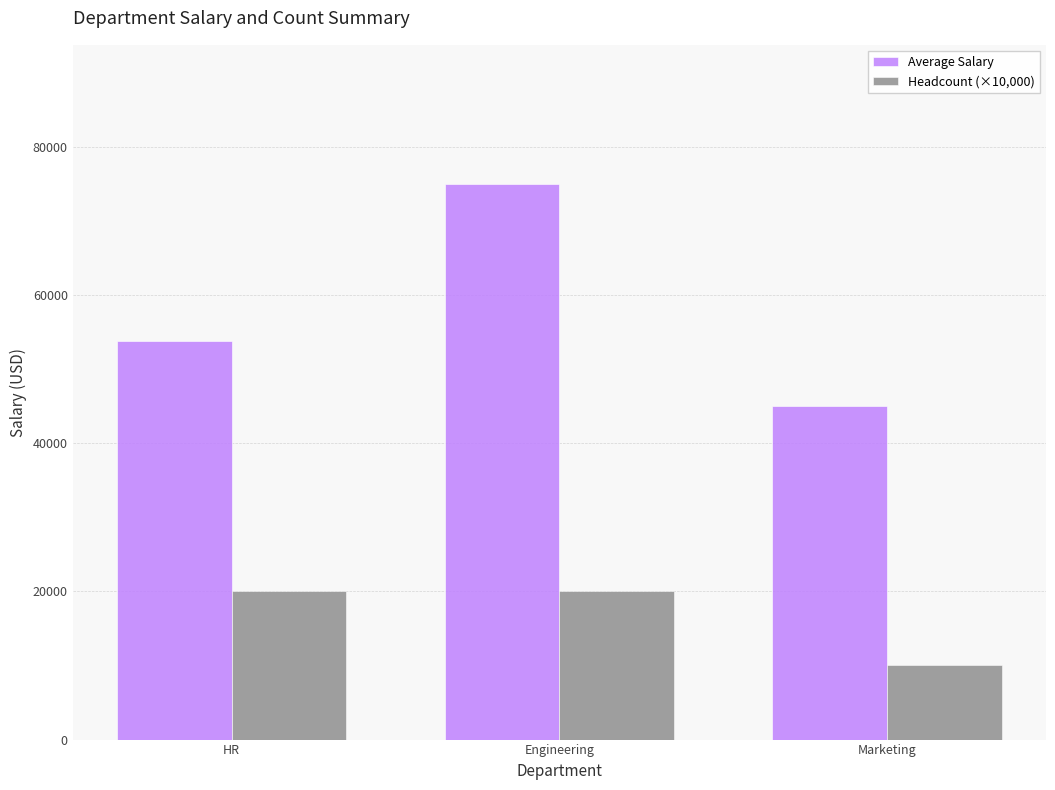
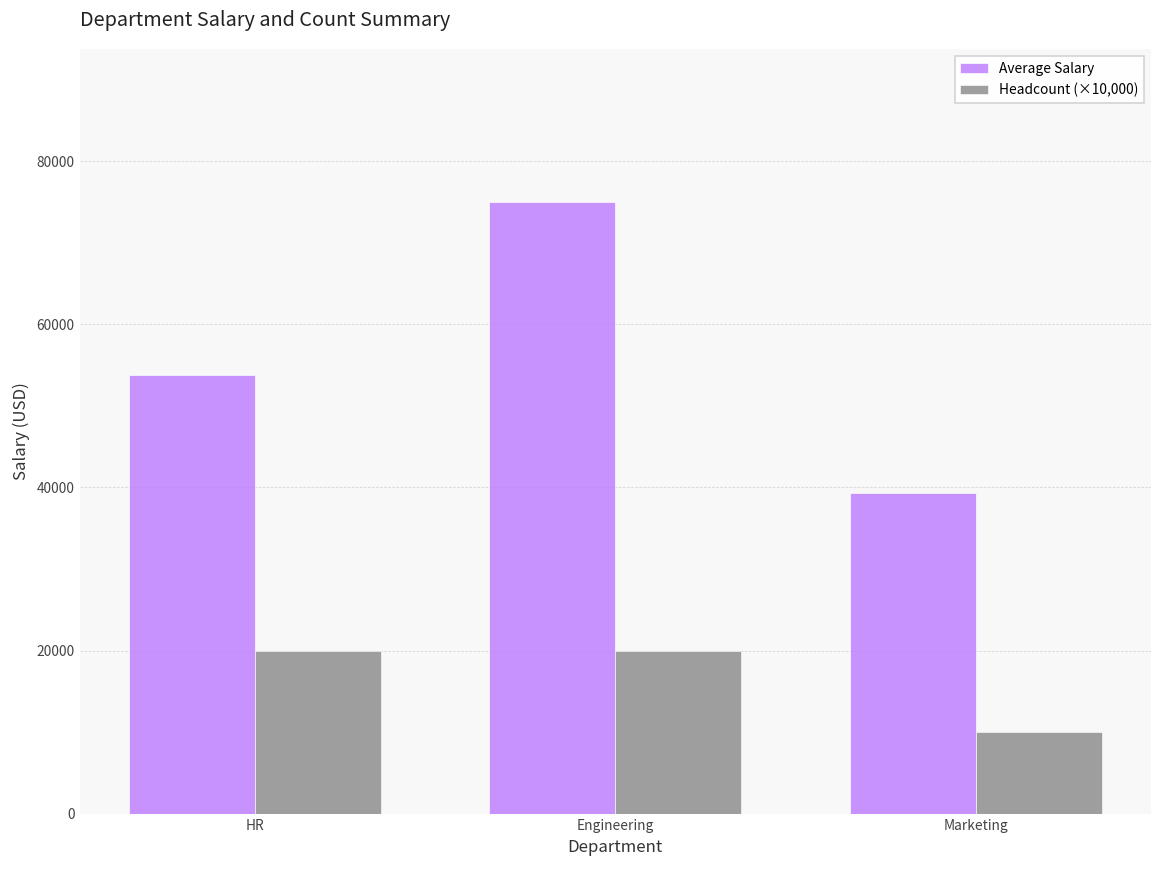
Average Salary, Marketing: 45000 -> 39000
